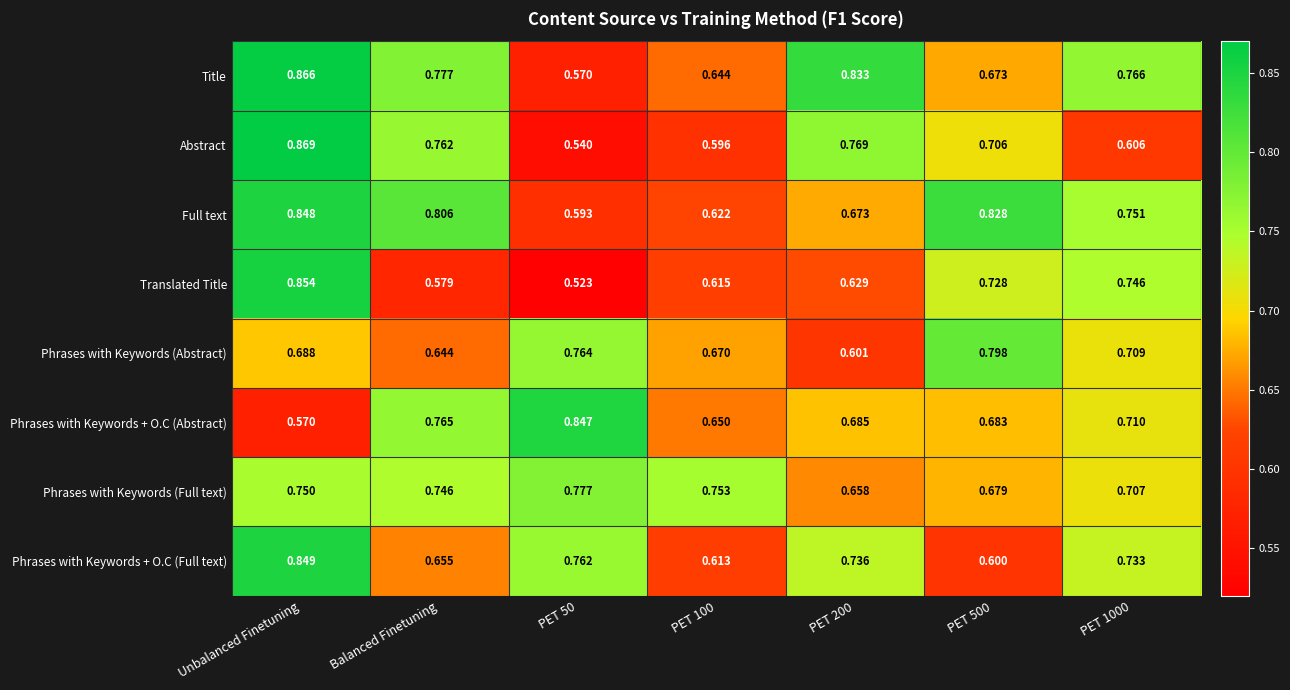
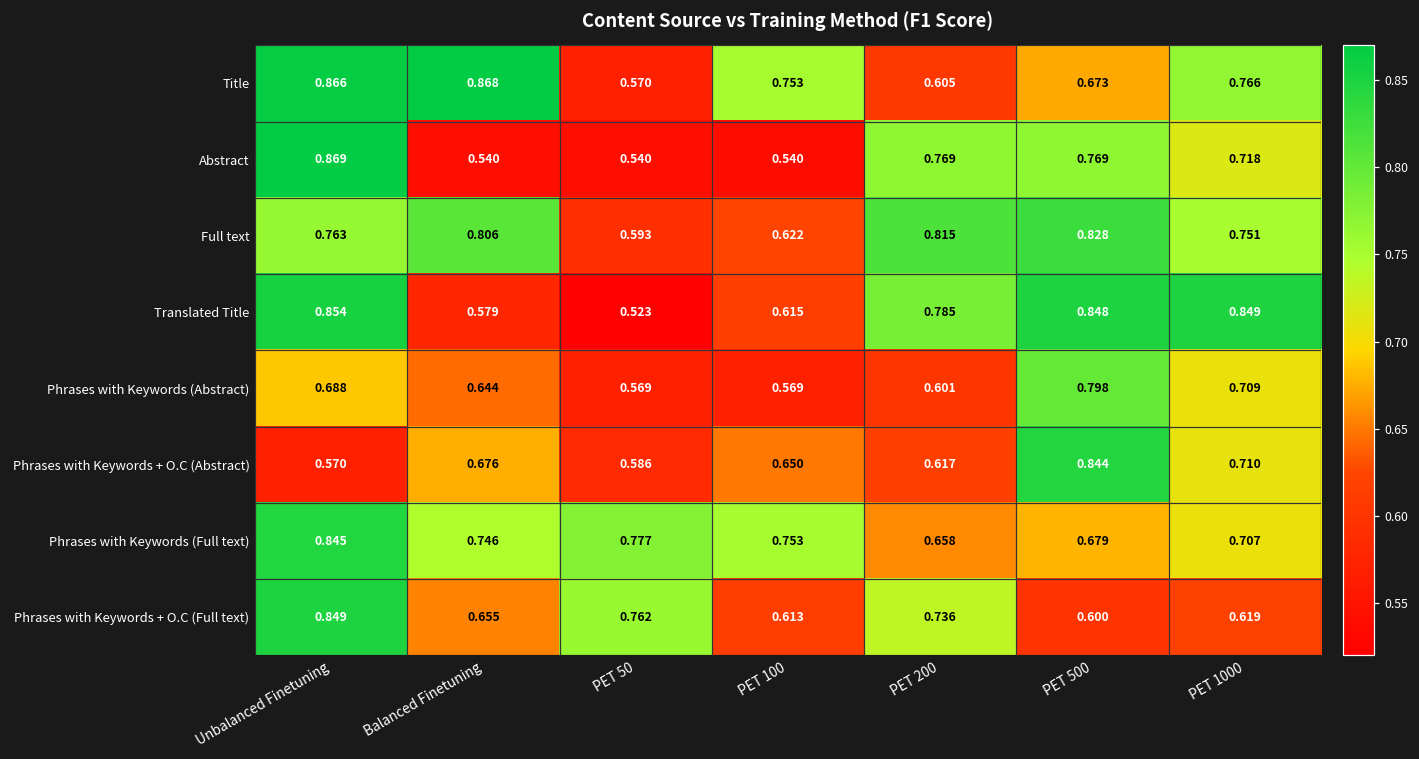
Title, Balanced Finetuning: 0.777 -> 0.868
Title, PET 100: 0.644 -> 0.753
Title, PET 200: 0.833 -> 0.605
Abstract, Balanced Finetuning: 0.762 -> 0.540
Abstract, PET 100: 0.596 -> 0.540
Abstract, PET 500: 0.706 -> 0.769
Abstract, PET 1000: 0.606 -> 0.718
Full text, Unbalanced Finetuning: 0.848 -> 0.763
Full text, PET 200: 0.673 -> 0.815
Translated Title, PET 200: 0.629 -> 0.785
Translated Title, PET 500: 0.728 -> 0.848
Translated Title, PET 1000: 0.746 -> 0.849
Phrases with Keywords (Abstract), PET 50: 0.764 -> 0.569
Phrases with Keywords (Abstract), PET 100: 0.670 -> 0.569
Phrases with Keywords + O.C (Abstract), Balanced Finetuning: 0.765 -> 0.676
Phrases with Keywords + O.C (Abstract), PET 50: 0.847 -> 0.586
Phrases with Keywords + O.C (Abstract), PET 200: 0.685 -> 0.617
Phrases with Keywords + O.C (Abstract), PET 500: 0.683 -> 0.844
Phrases with Keywords (Full text), Unbalanced Finetuning: 0.750 -> 0.845
Phrases with Keywords + O.C (Full text), PET 1000: 0.733 -> 0.619
